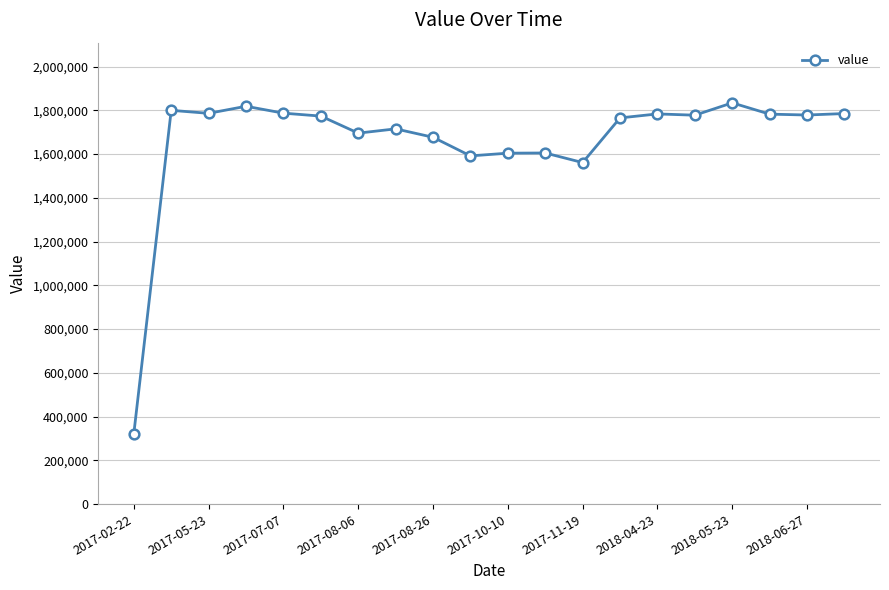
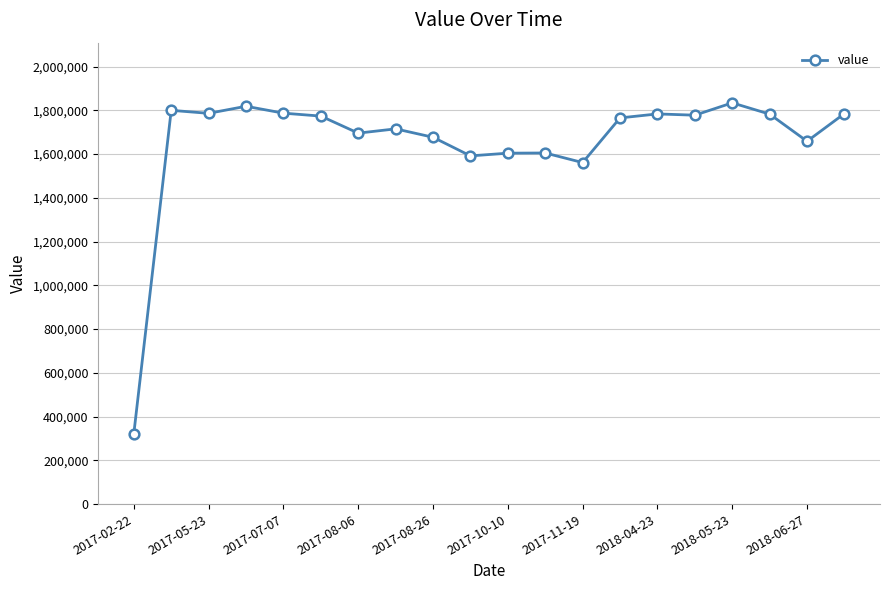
2018-06-27: 1,780,000 -> 1,660,000
